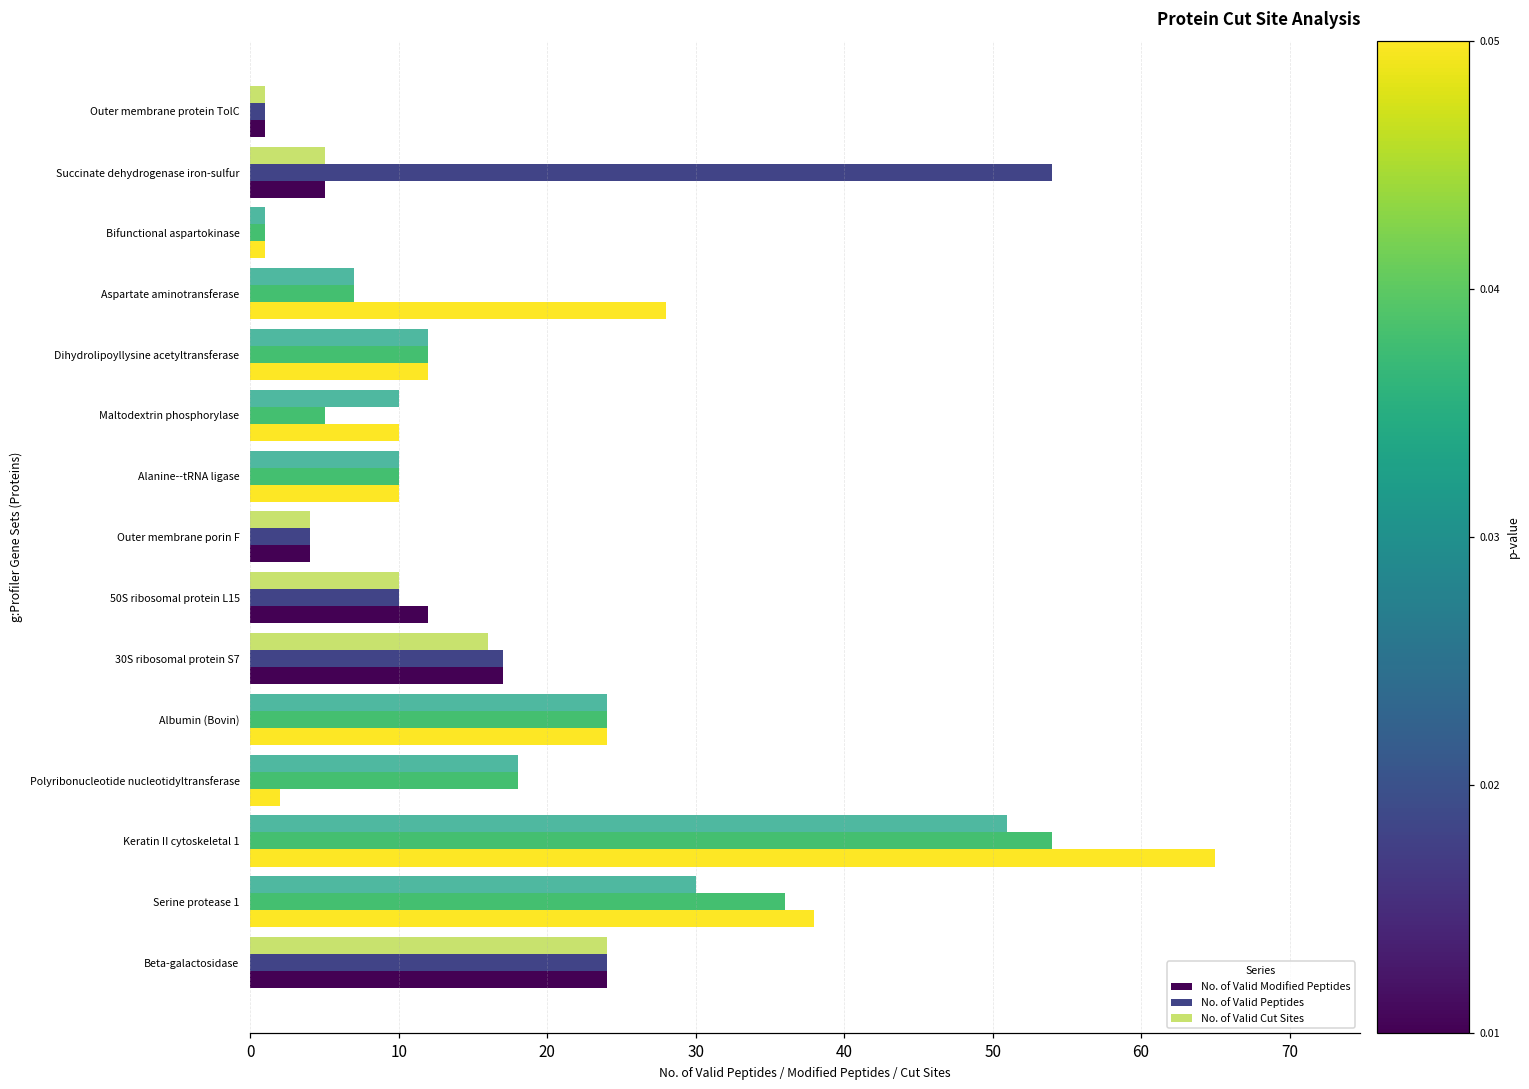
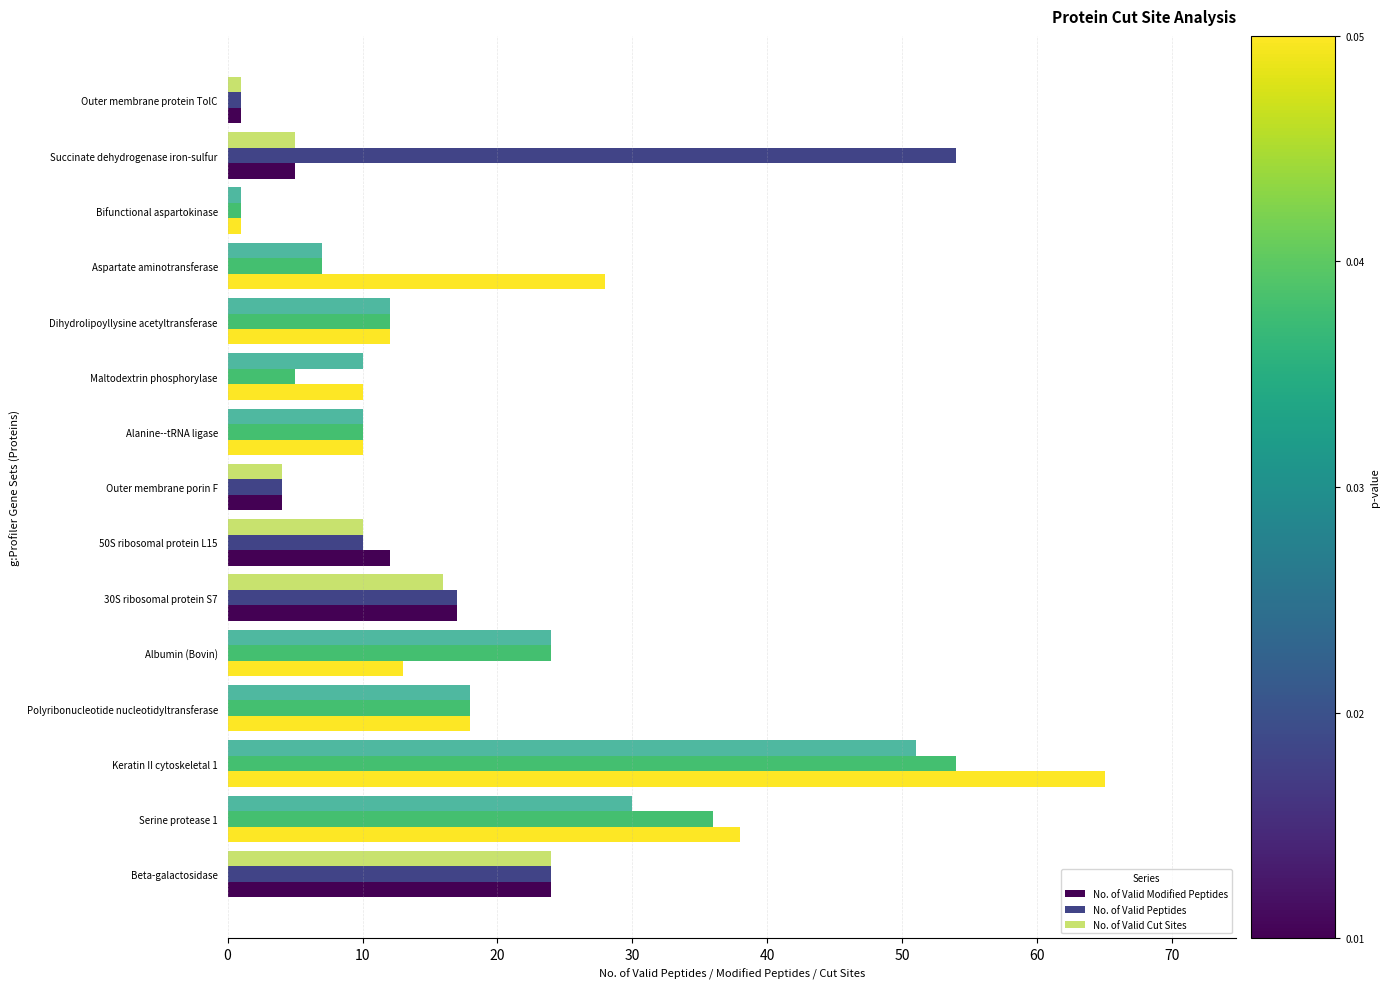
No. of Valid Modified Peptides, Albumin (Bovin): 24 -> 13
No. of Valid Modified Peptides, Polyribonucleotide nucleotidyltransferase: 2 -> 18
